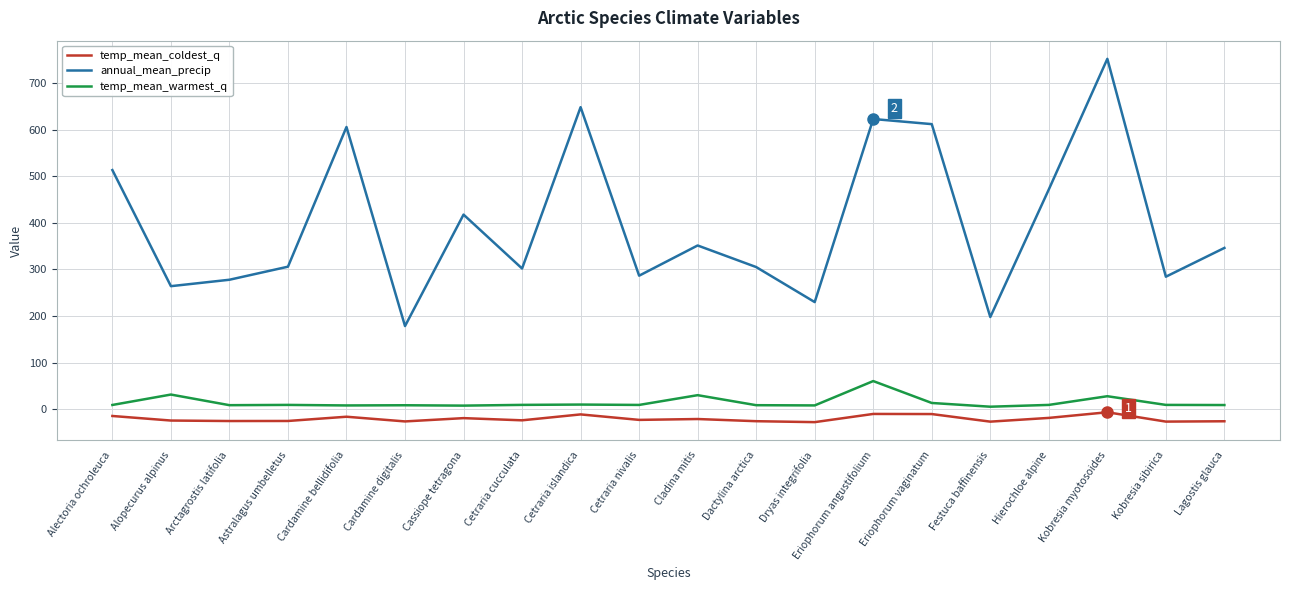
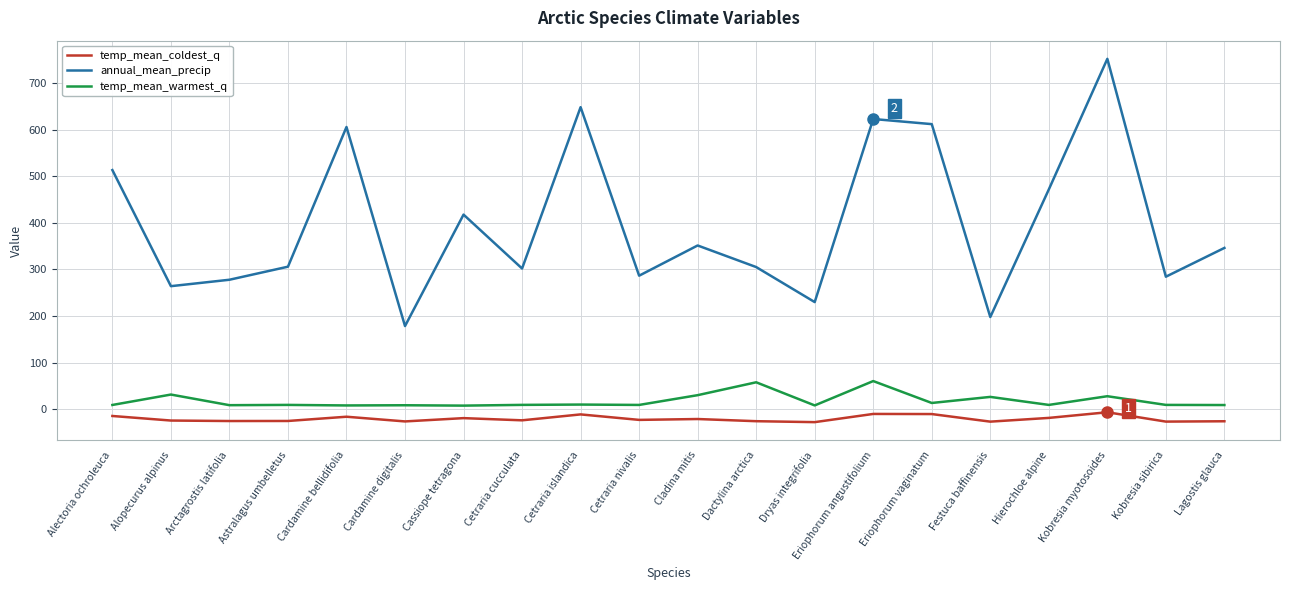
temp_mean_warmest_q, Dactylina arctica: 10 -> 60
temp_mean_warmest_q, Festuca baffinensis: 10 -> 30
